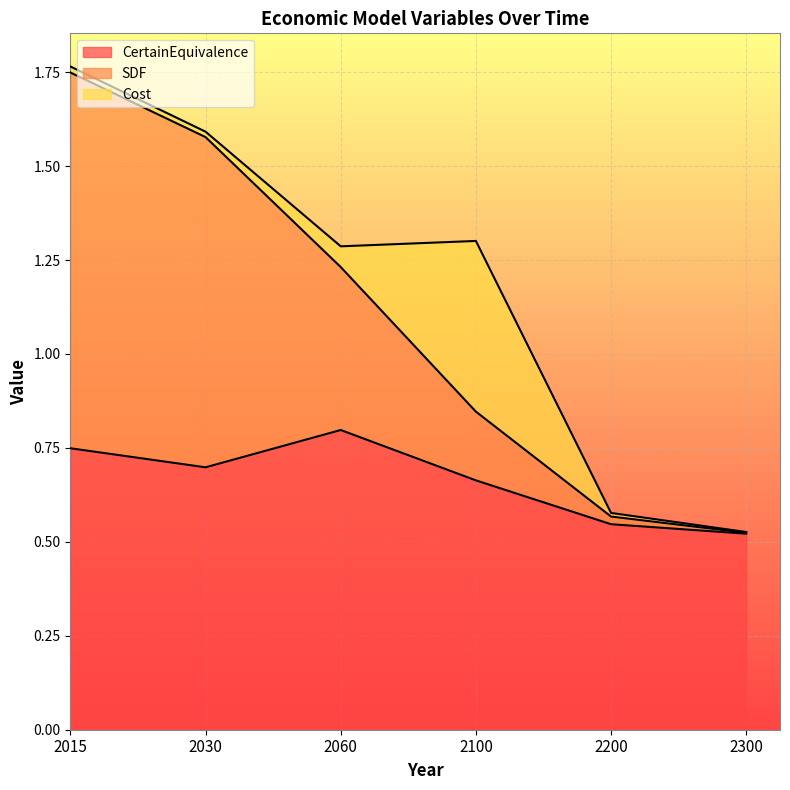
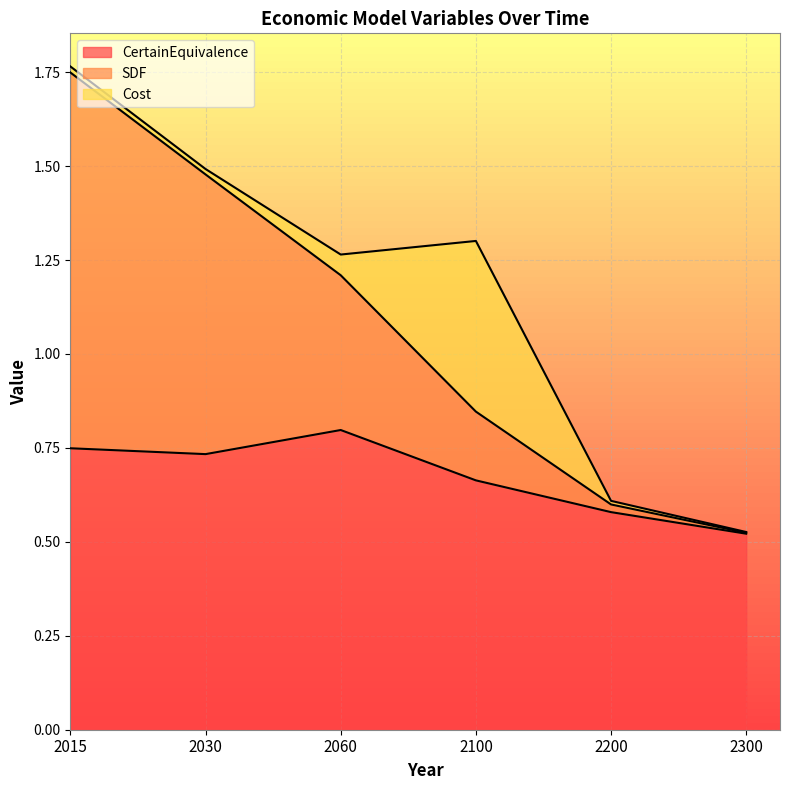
CertainEquivalence, 2030: 0.70 -> 0.73
SDF, 2030: 0.88 -> 0.74
SDF, 2060: 0.43 -> 0.41
CertainEquivalence, 2200: 0.55 -> 0.58
